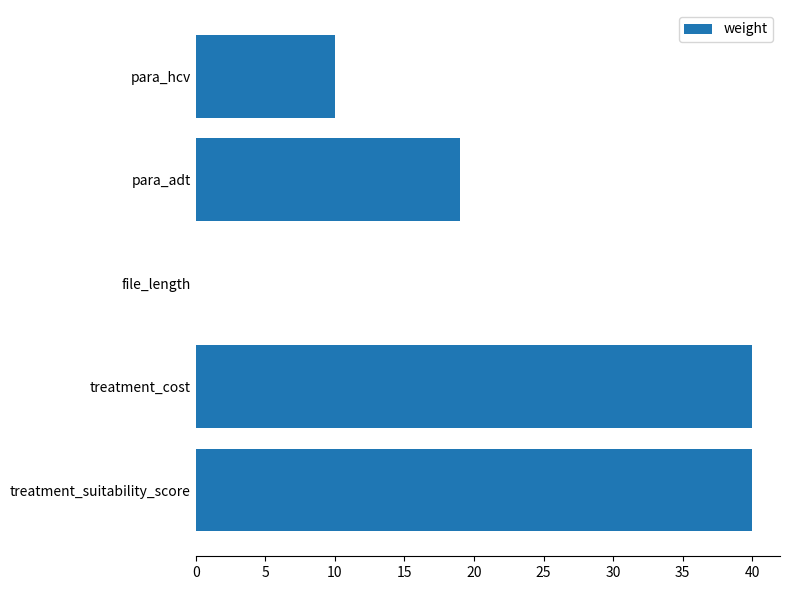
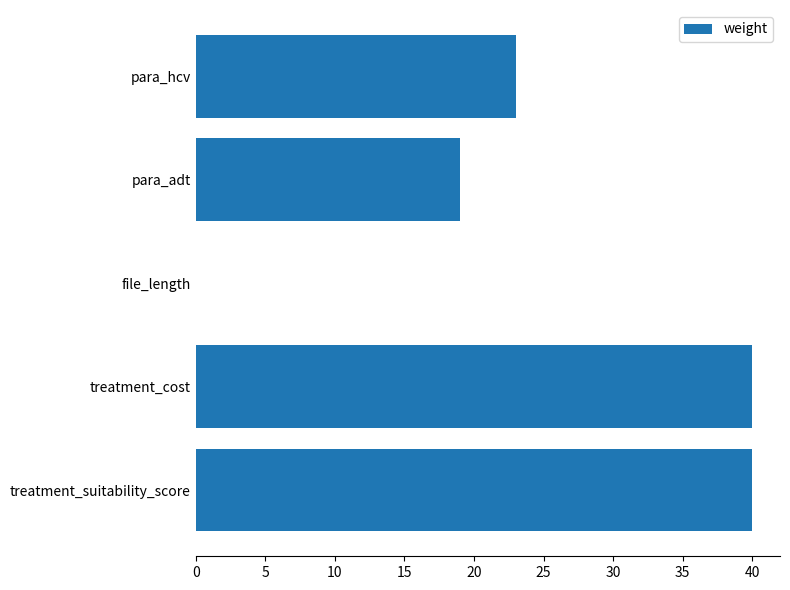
para_hcv: 10 -> 23
